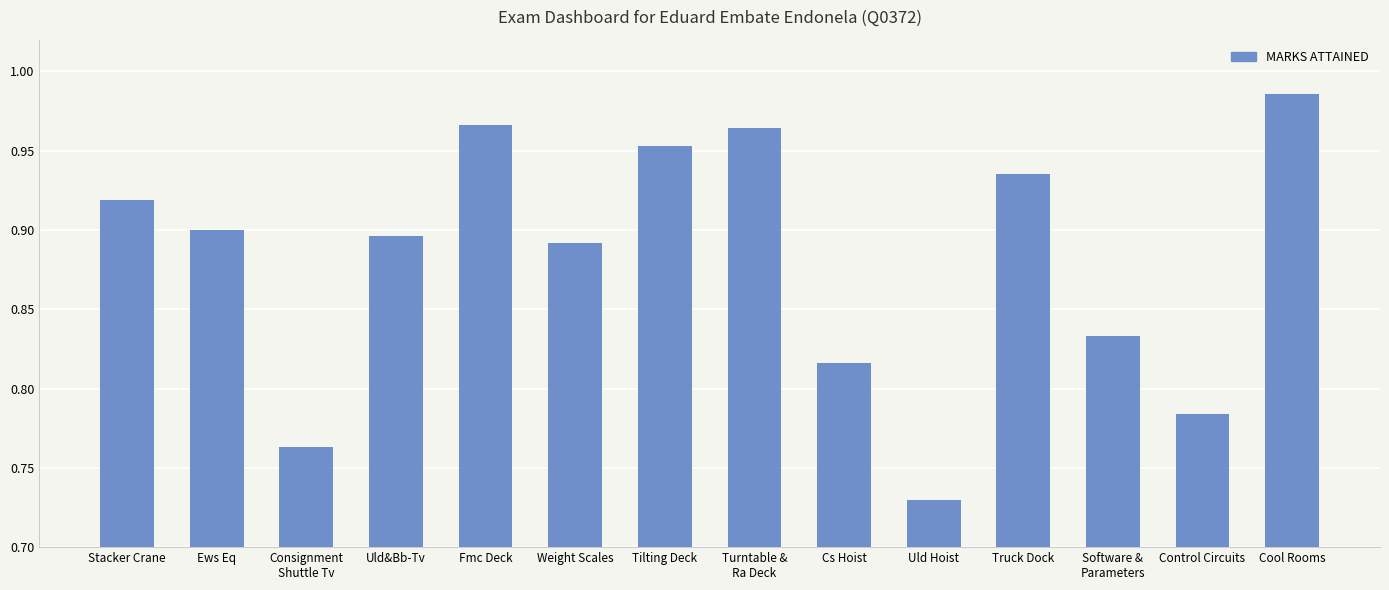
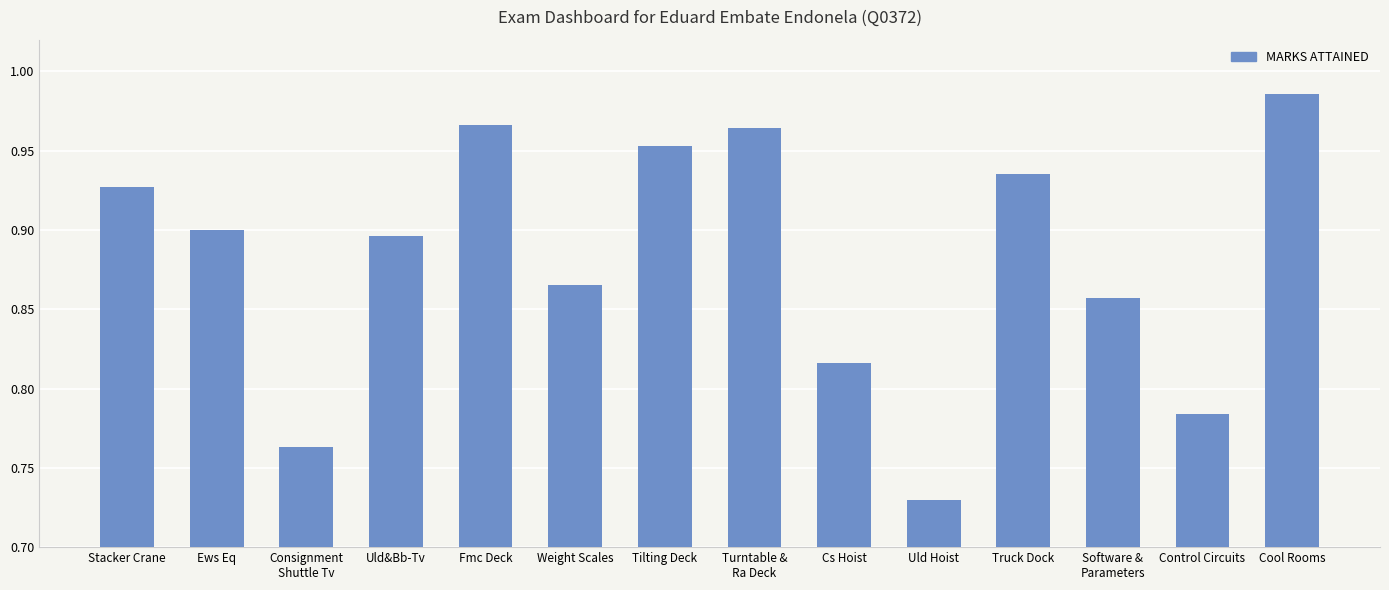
Stacker Crane: 0.919 -> 0.927
Weight Scales: 0.892 -> 0.865
Software & Parameters: 0.833 -> 0.857
